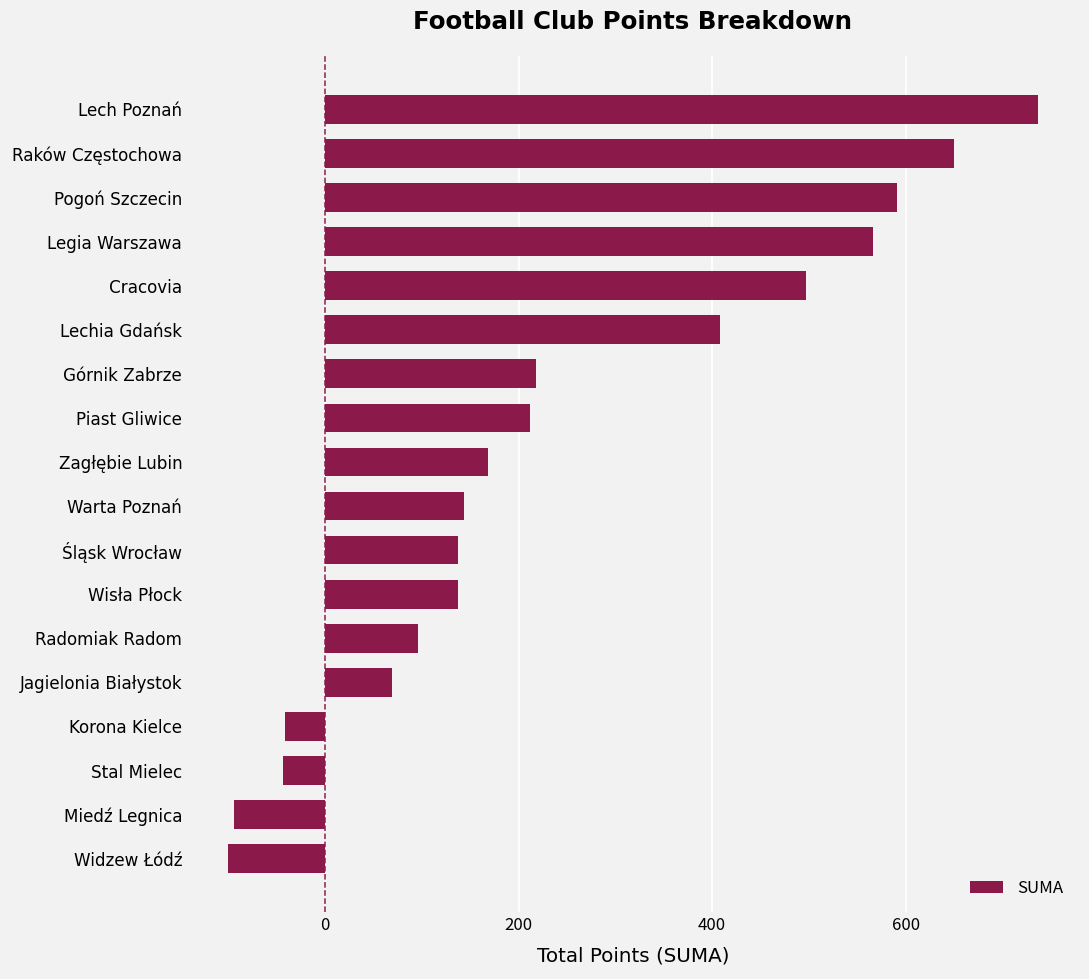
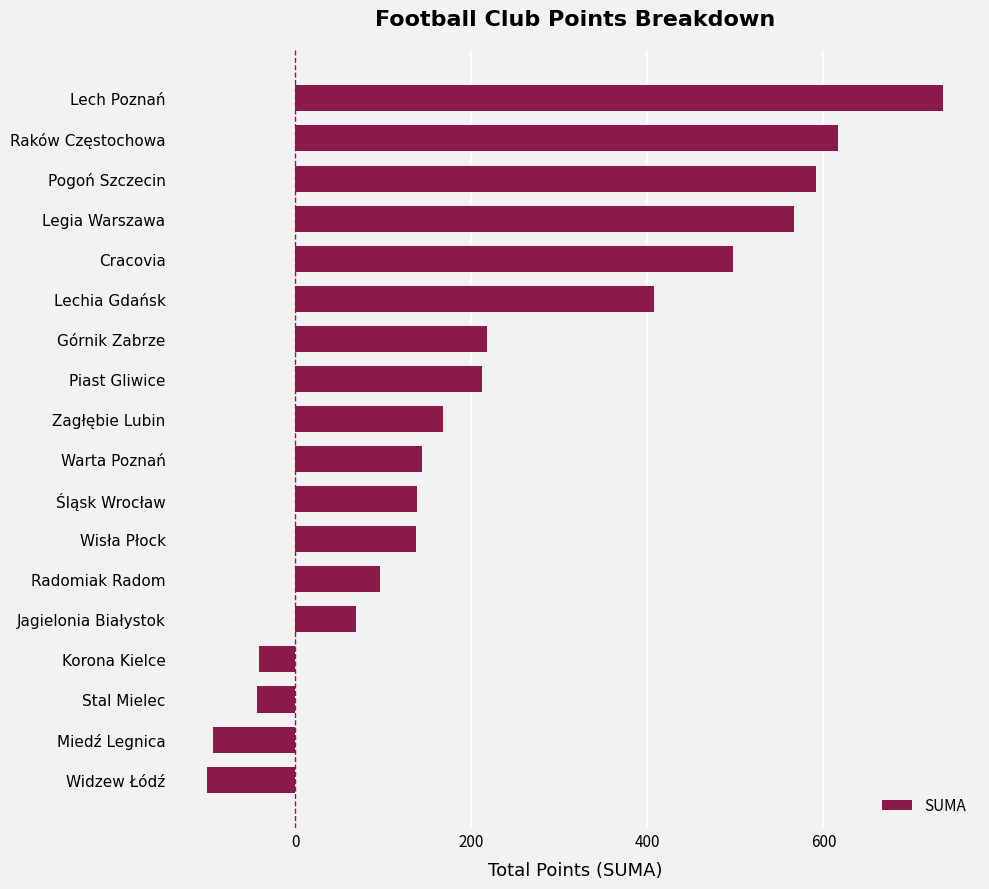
Raków Częstochowa: 650 -> 620
